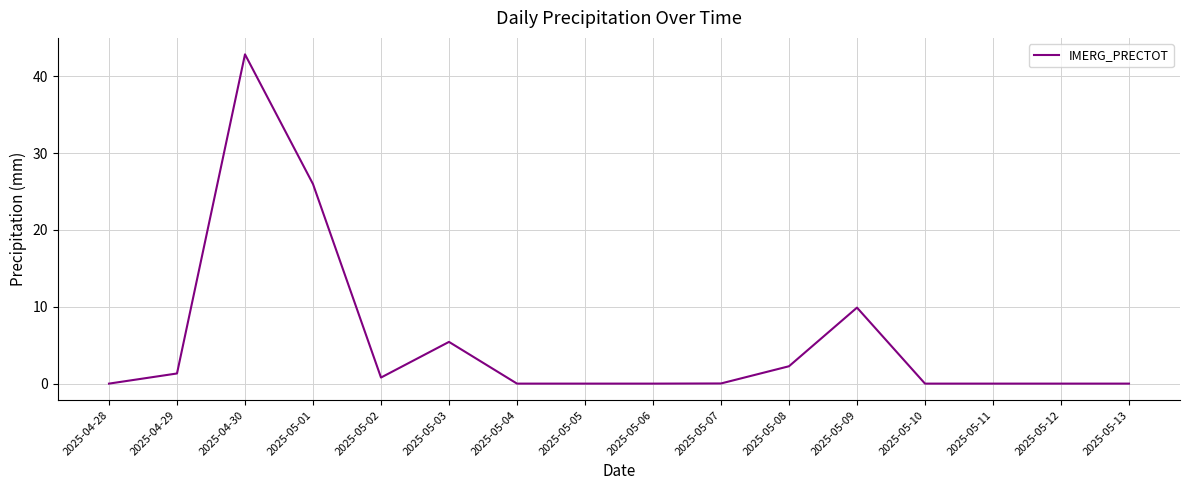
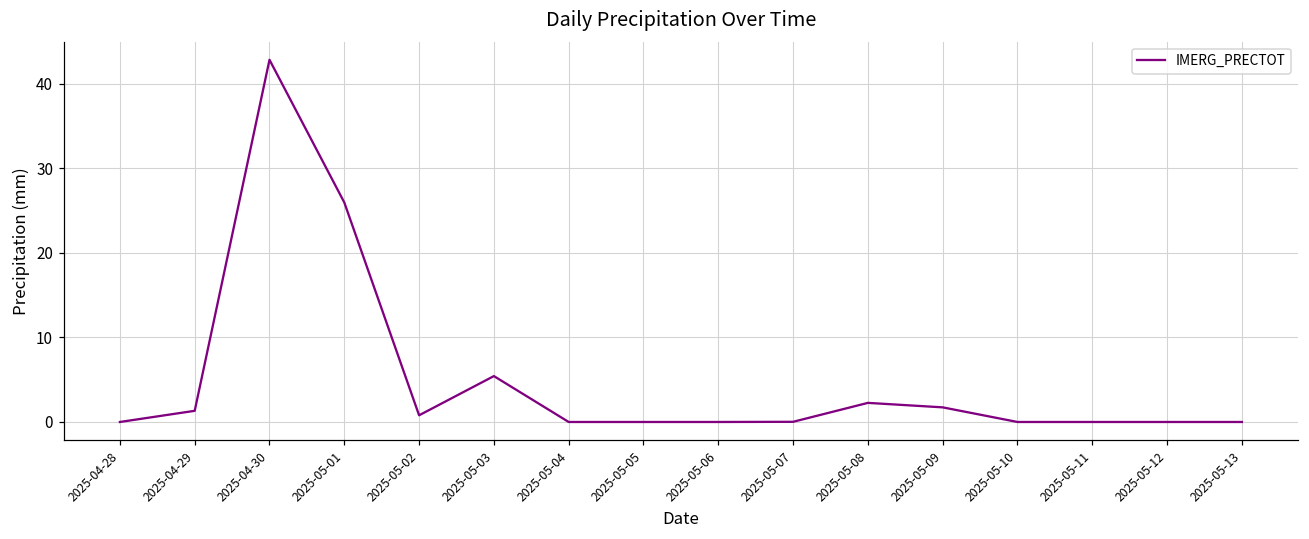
2025-05-09: 10 -> 2
